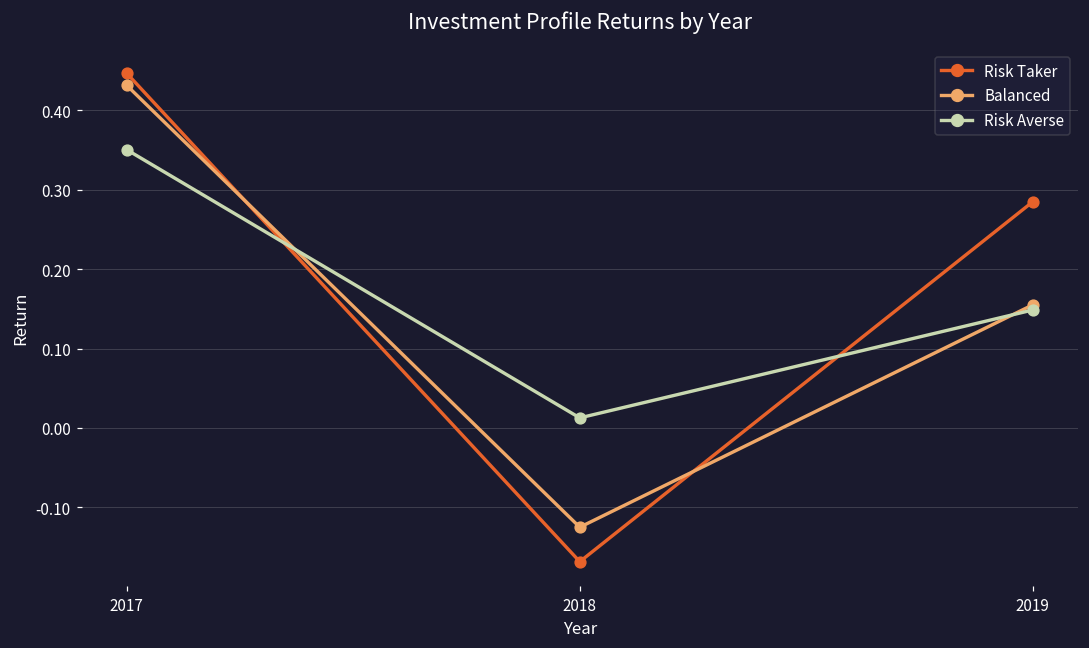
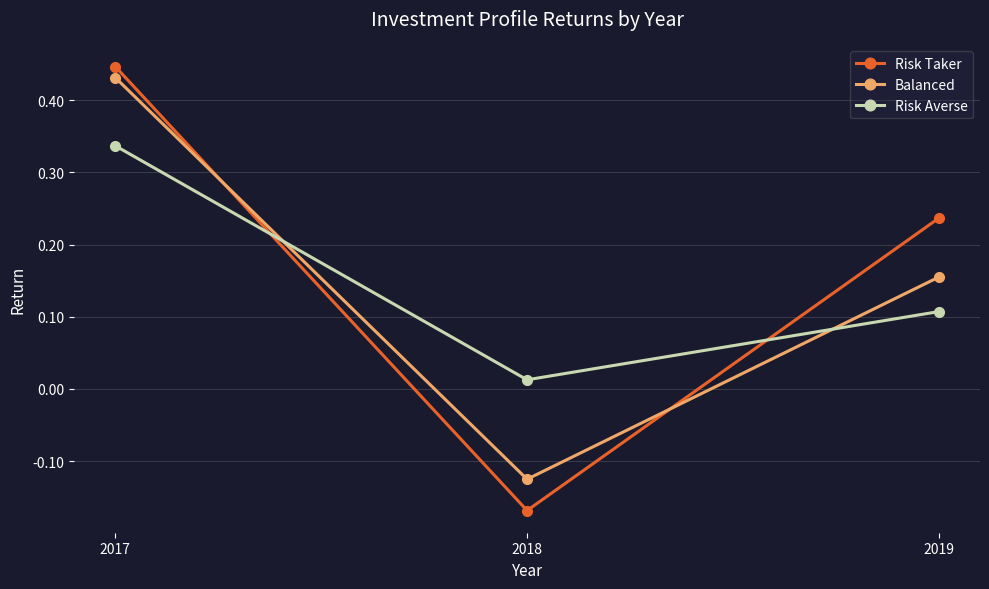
Risk Averse, 2017: 0.35 -> 0.34
Risk Taker, 2019: 0.28 -> 0.24
Risk Averse, 2019: 0.15 -> 0.11
